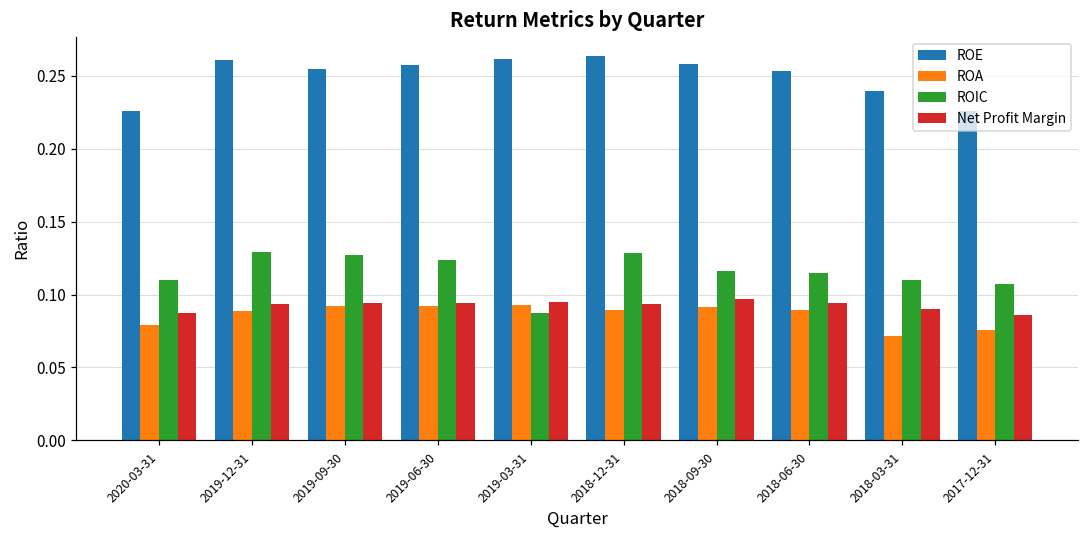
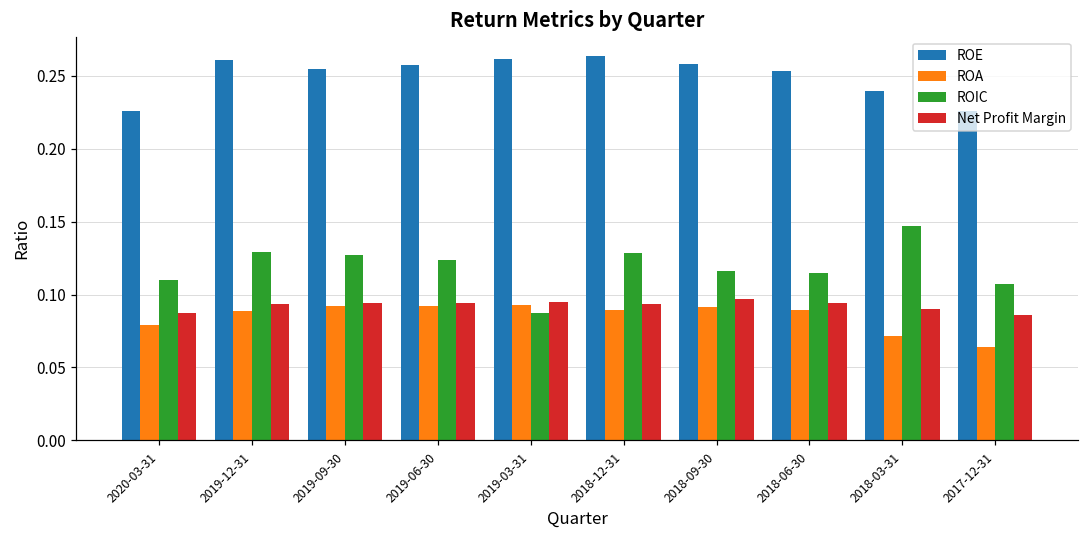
ROIC, 2018-03-31: 0.110 -> 0.147
ROA, 2017-12-31: 0.076 -> 0.064
